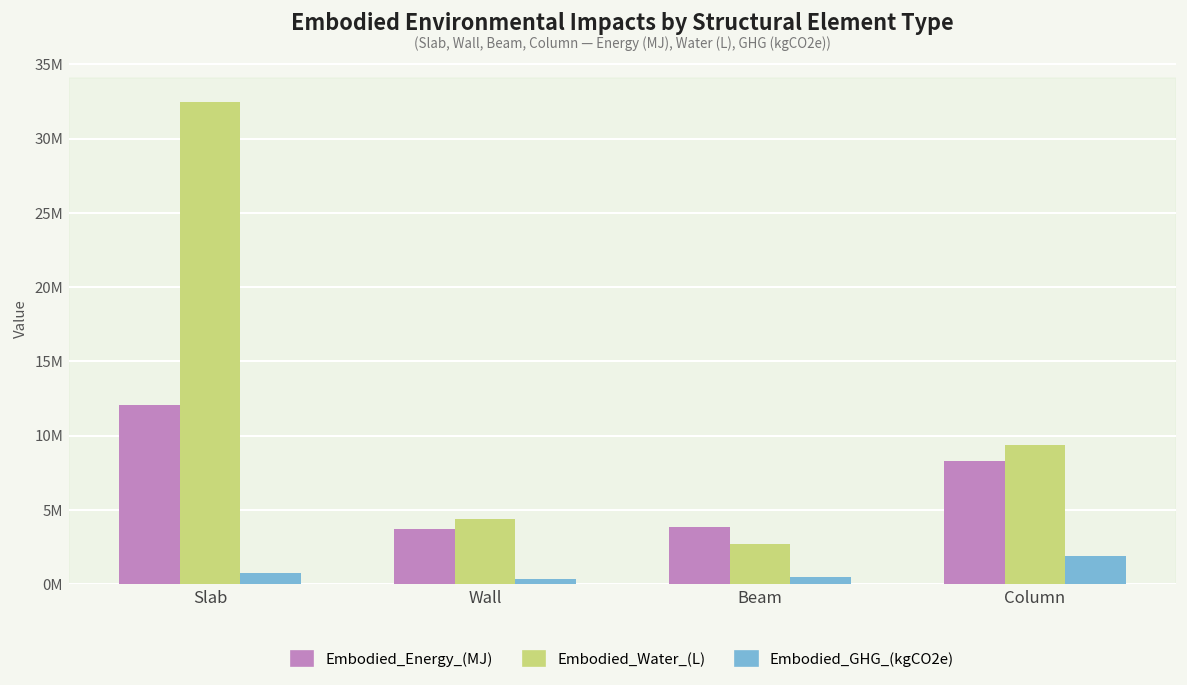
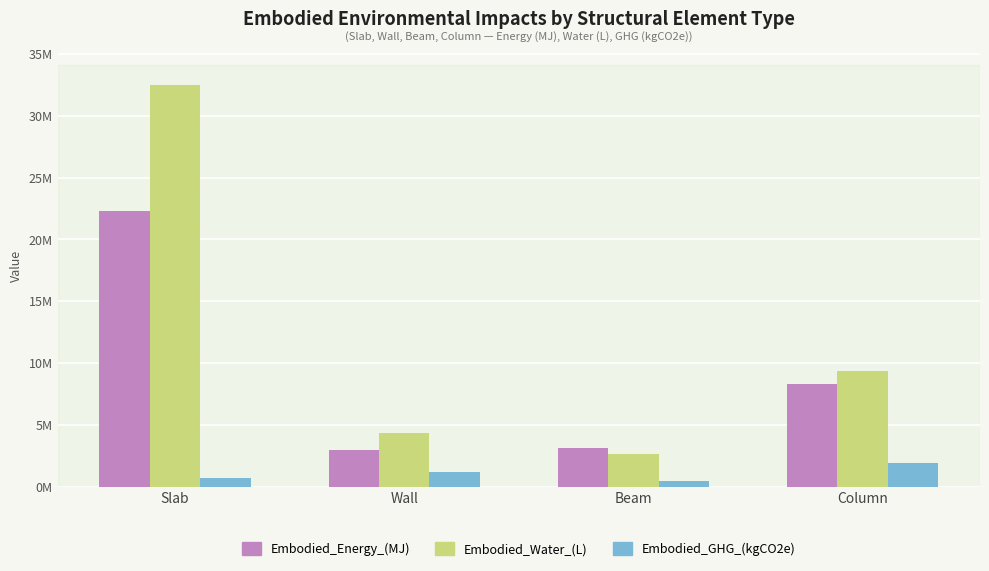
Embodied_Energy_(MJ), Slab: 12100000 -> 22300000
Embodied_Energy_(MJ), Wall: 3700000 -> 3000000
Embodied_GHG_(kgCO2e), Wall: 300000 -> 1200000
Embodied_Energy_(MJ), Beam: 3800000 -> 3100000
